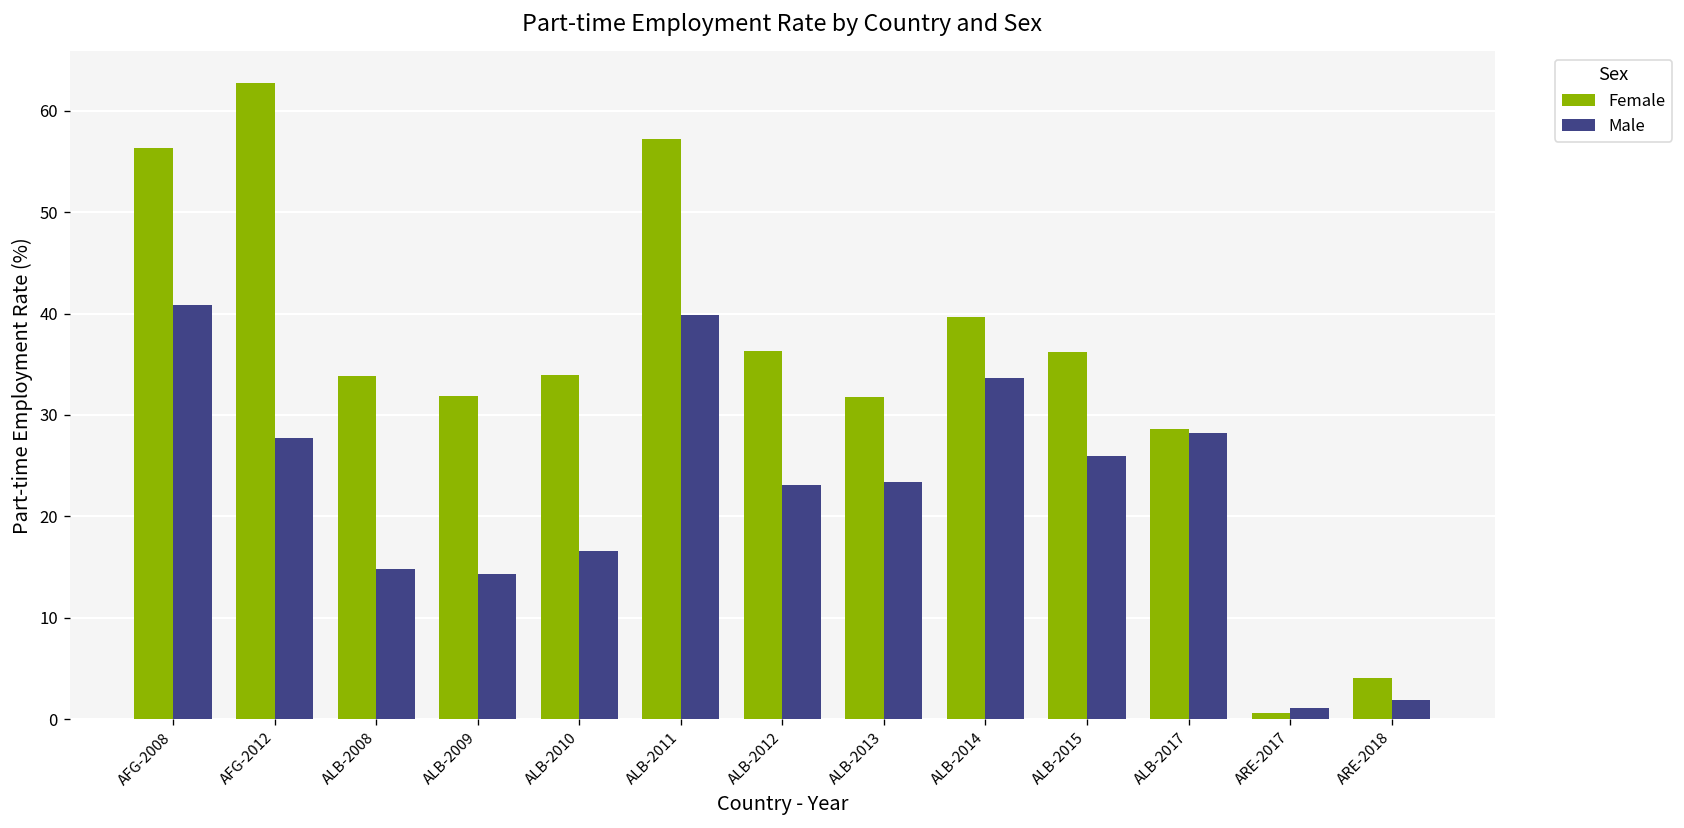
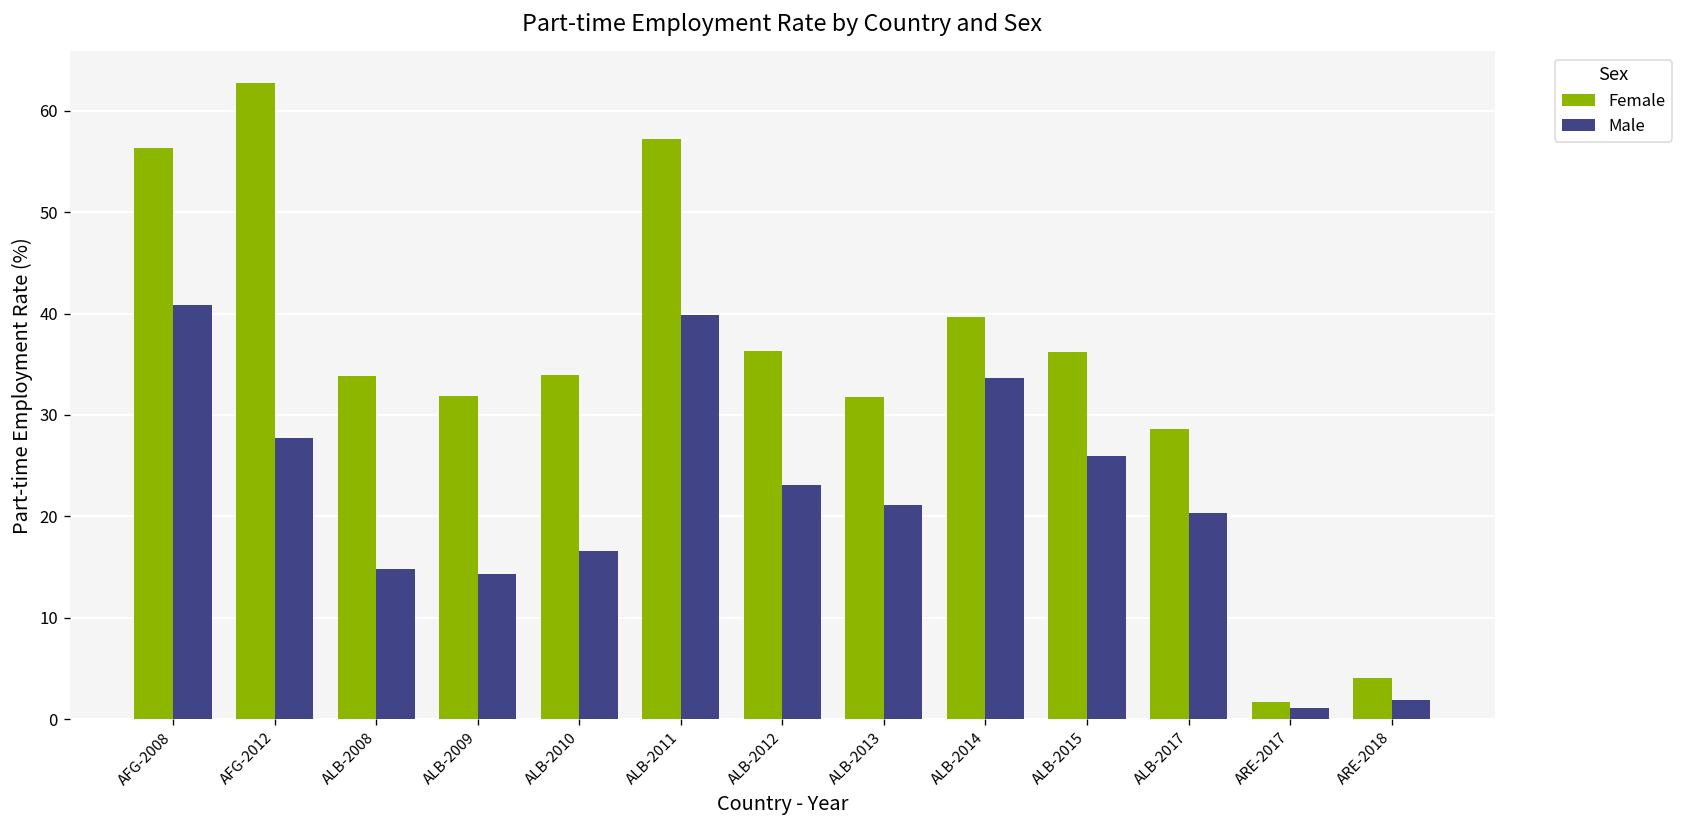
Male, ALB-2013: 23 -> 21
Male, ALB-2017: 28 -> 20
Female, ARE-2017: 1 -> 2
